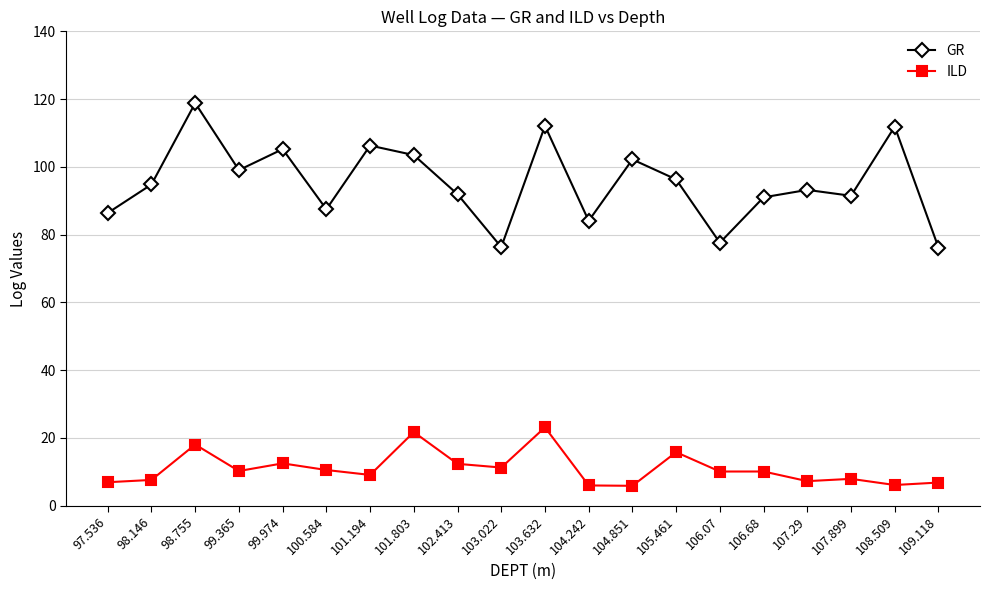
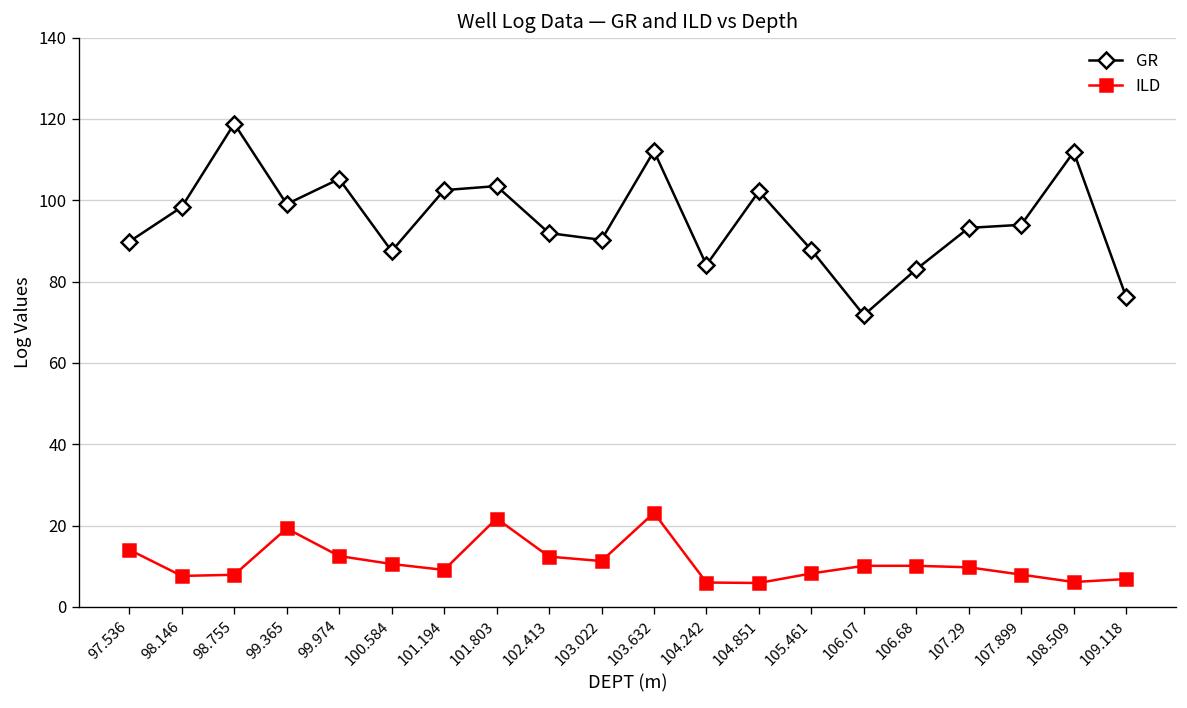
GR, 97.536: 86 -> 90
ILD, 97.536: 7 -> 14
GR, 98.146: 95 -> 98
ILD, 98.755: 18 -> 8
ILD, 99.365: 10 -> 19
GR, 101.194: 106 -> 102
GR, 103.022: 76 -> 90
GR, 105.461: 96 -> 88
ILD, 105.461: 16 -> 8
GR, 106.07: 78 -> 72
GR, 106.68: 91 -> 83
ILD, 107.29: 7 -> 10
GR, 107.899: 91 -> 94
